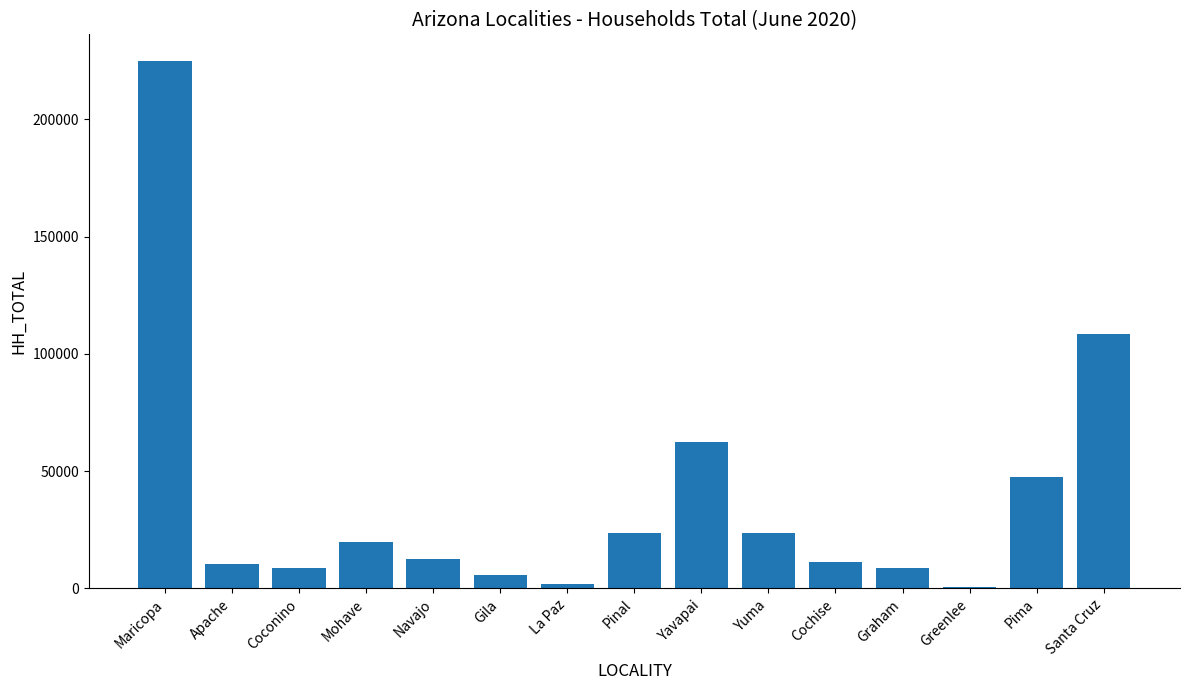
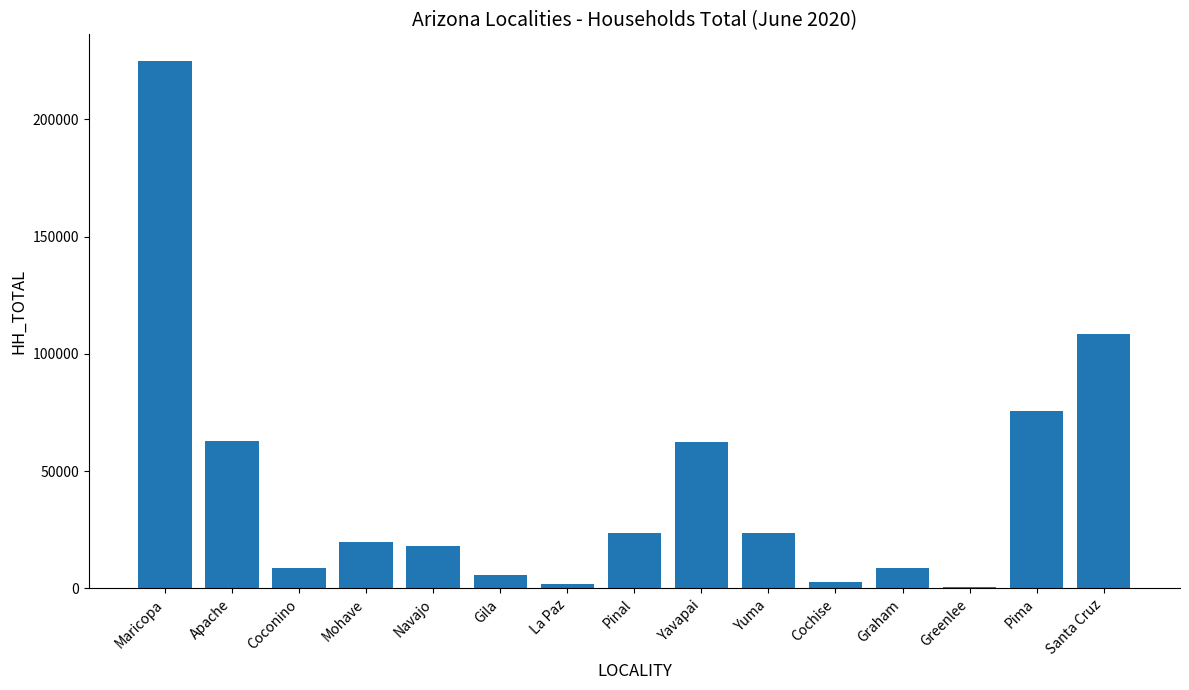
Apache: 10000 -> 63000
Navajo: 12000 -> 18000
Cochise: 11000 -> 3000
Pima: 48000 -> 76000
